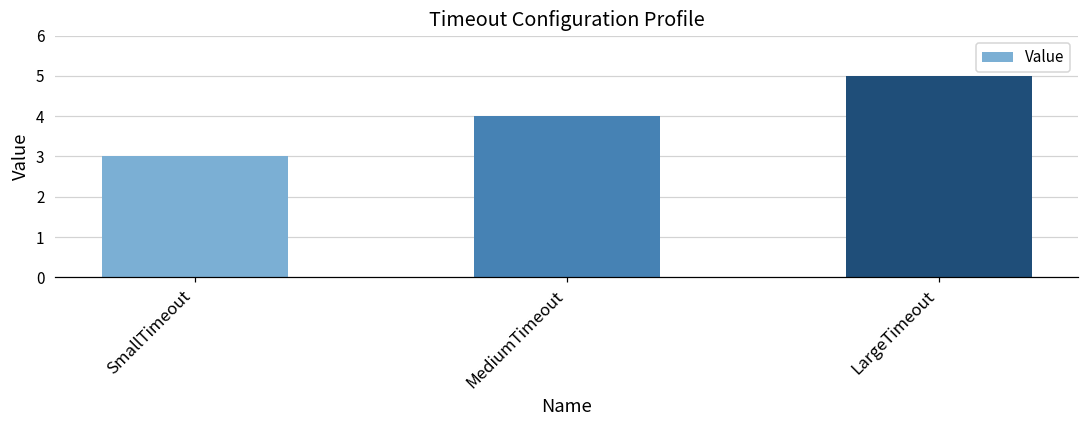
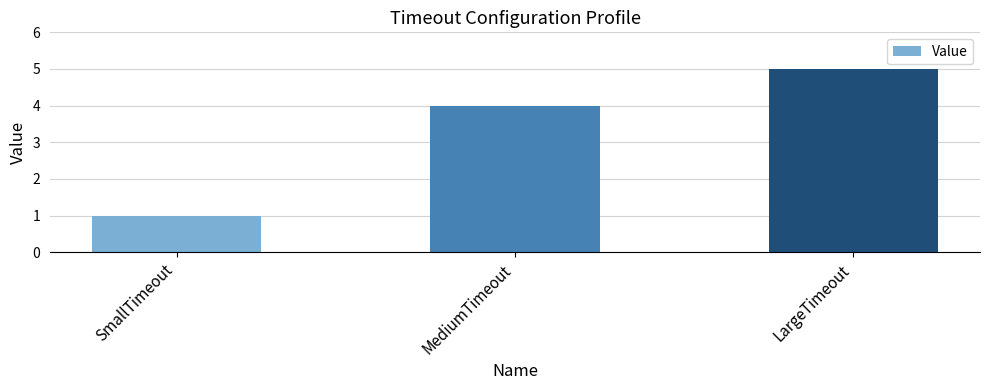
SmallTimeout: 3 -> 1
